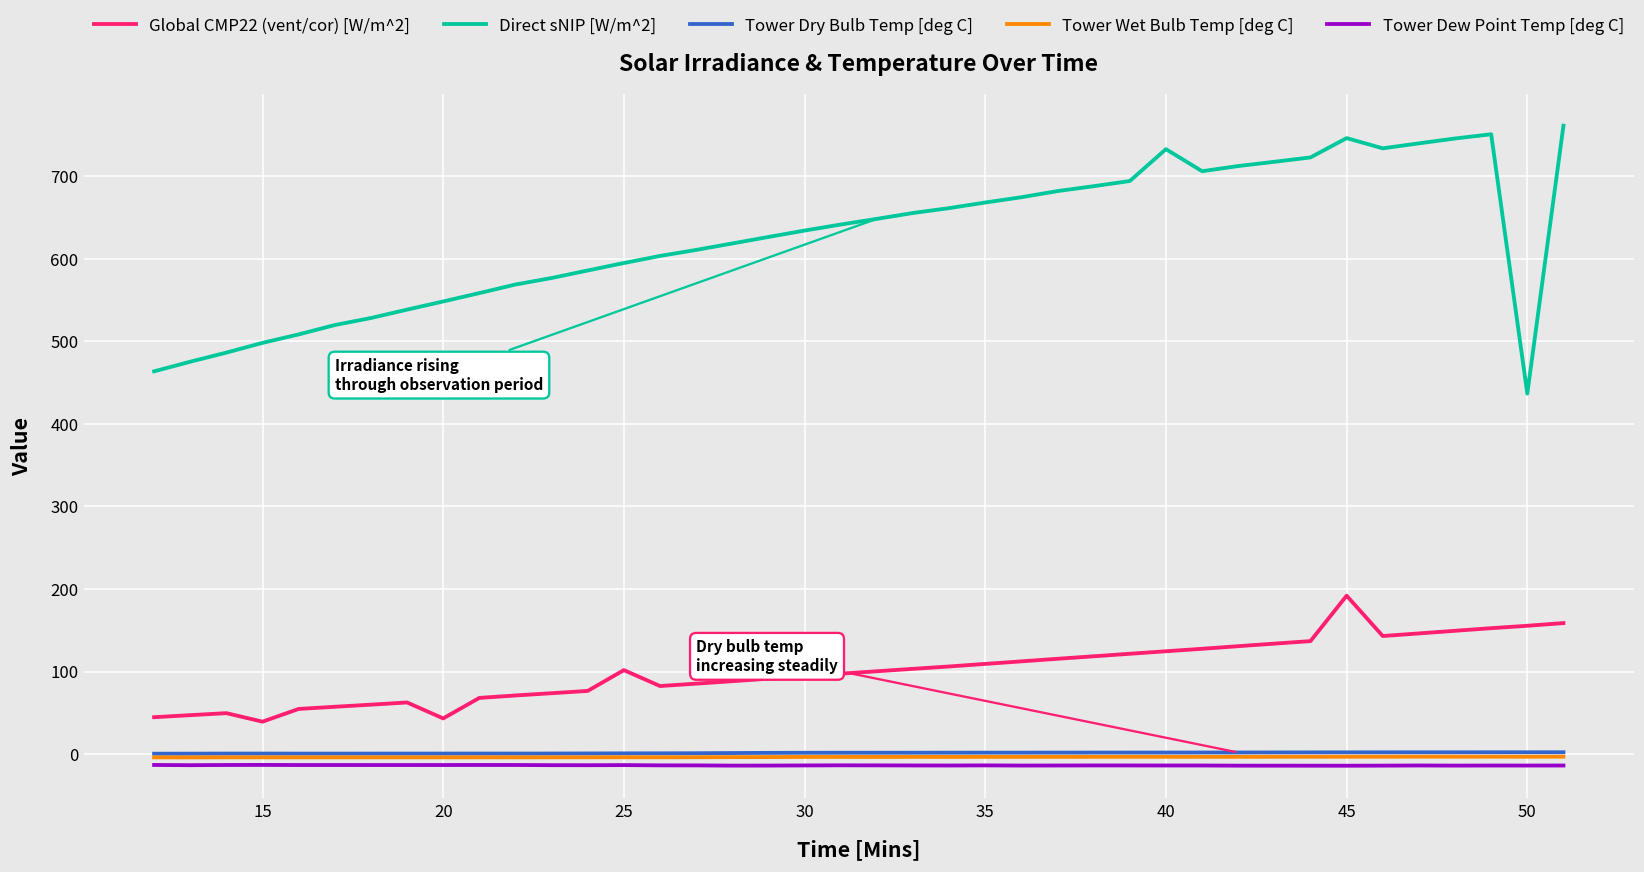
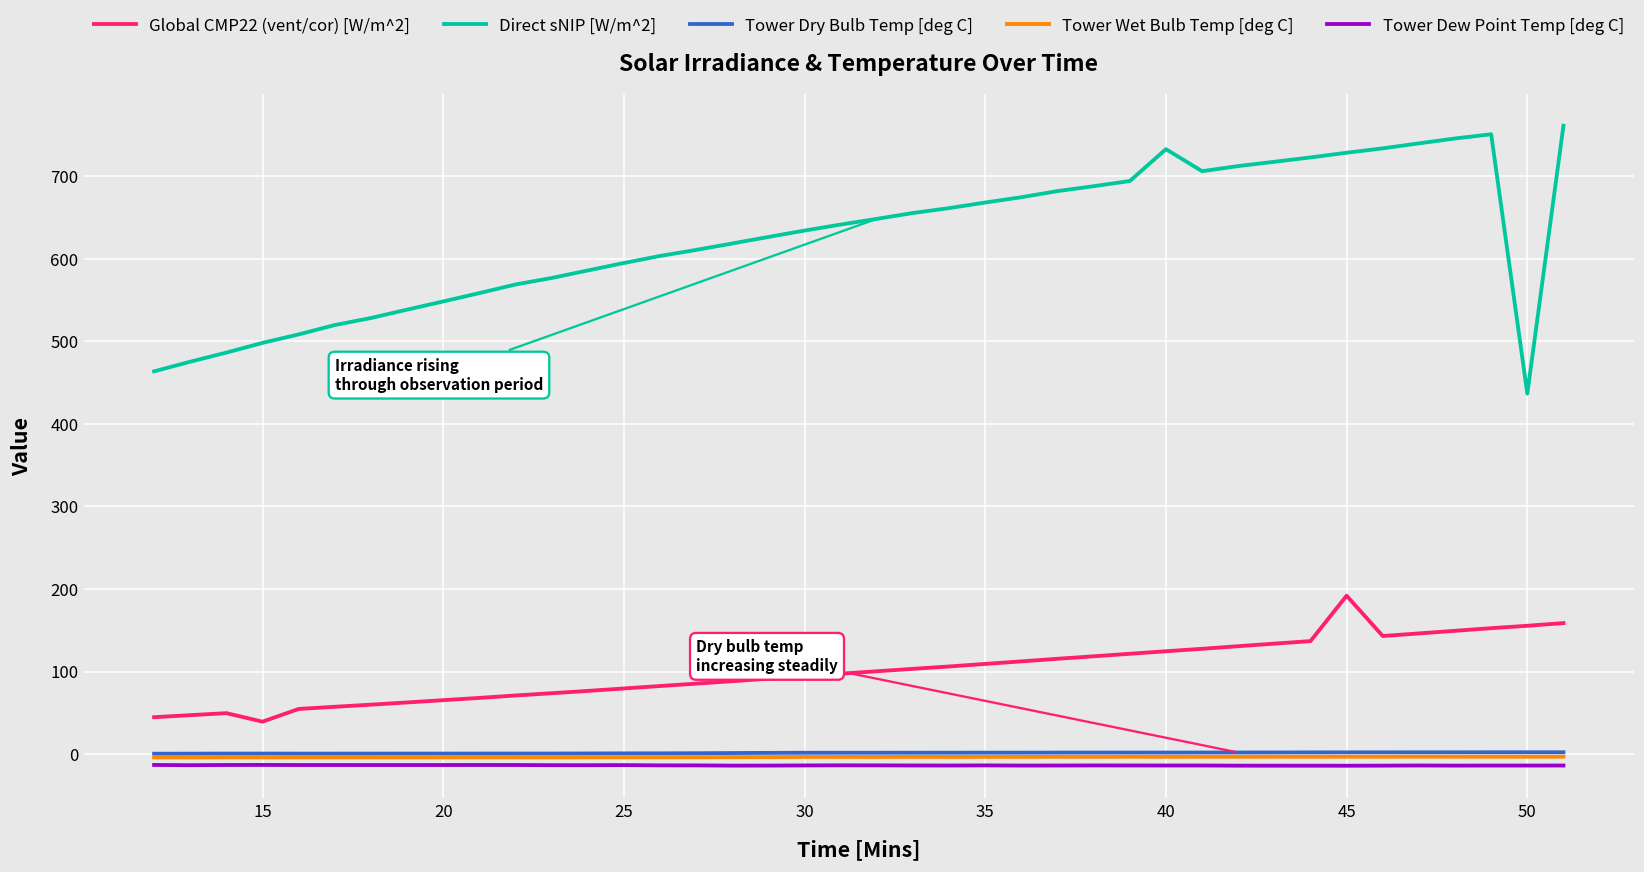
Global CMP22 (vent/cor) [W/m^2], 20: 40 -> 70
Global CMP22 (vent/cor) [W/m^2], 25: 100 -> 80
Direct sNIP [W/m^2], 45: 750 -> 730
